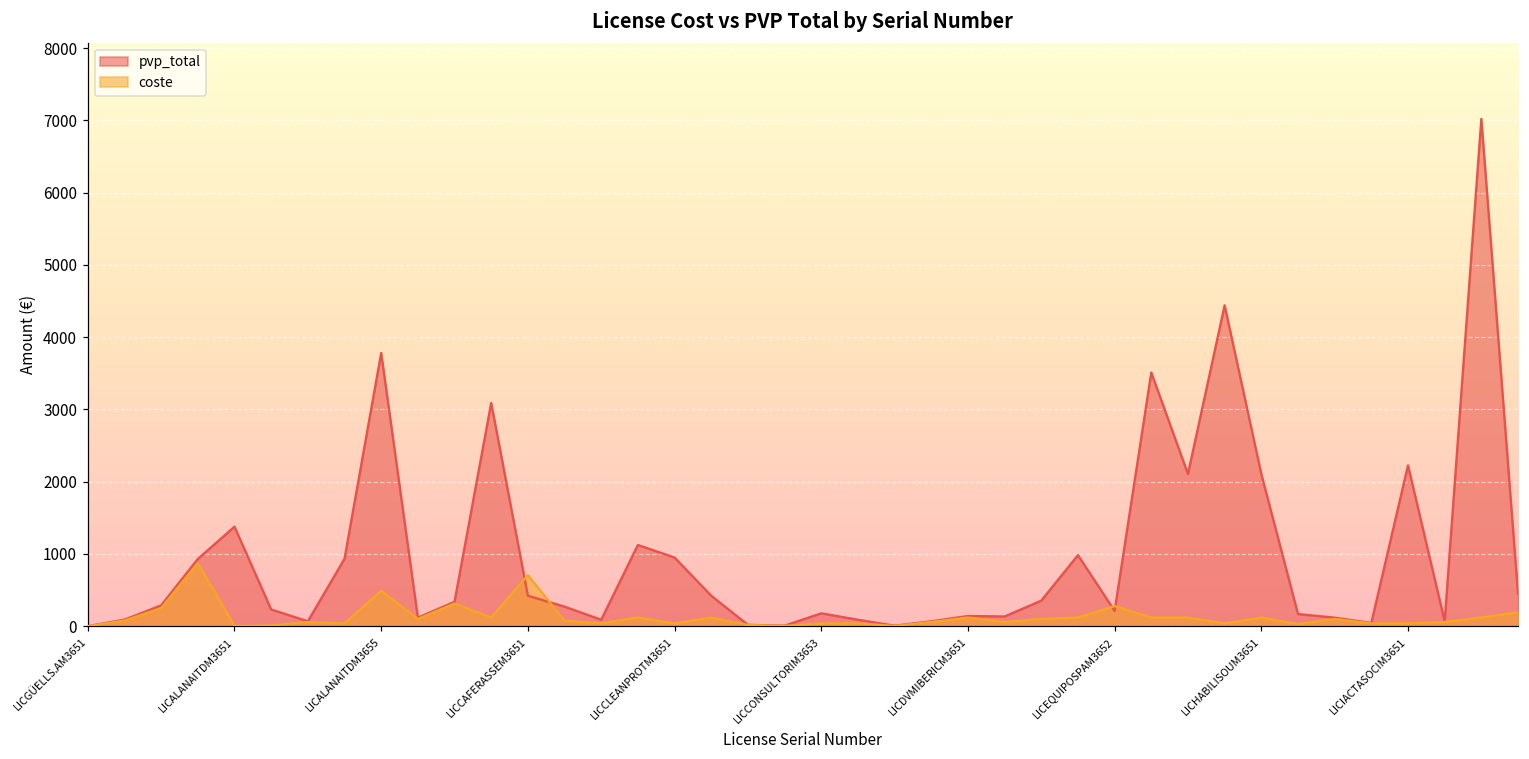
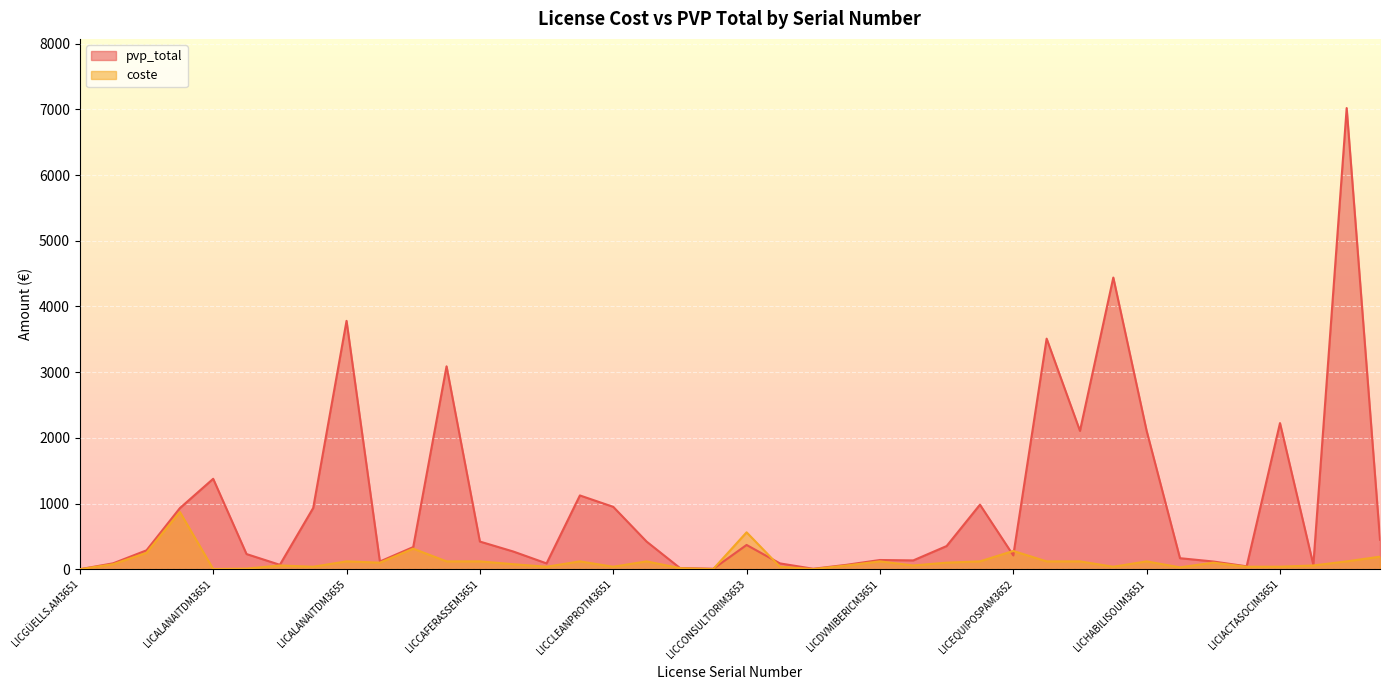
coste, LICALANAITDM3655: 500 -> 100
coste, LICCAFERASSEM3651: 700 -> 100
pvp_total, LICCONSULTORIM3653: 200 -> 400
coste, LICCONSULTORIM3653: 0 -> 600
